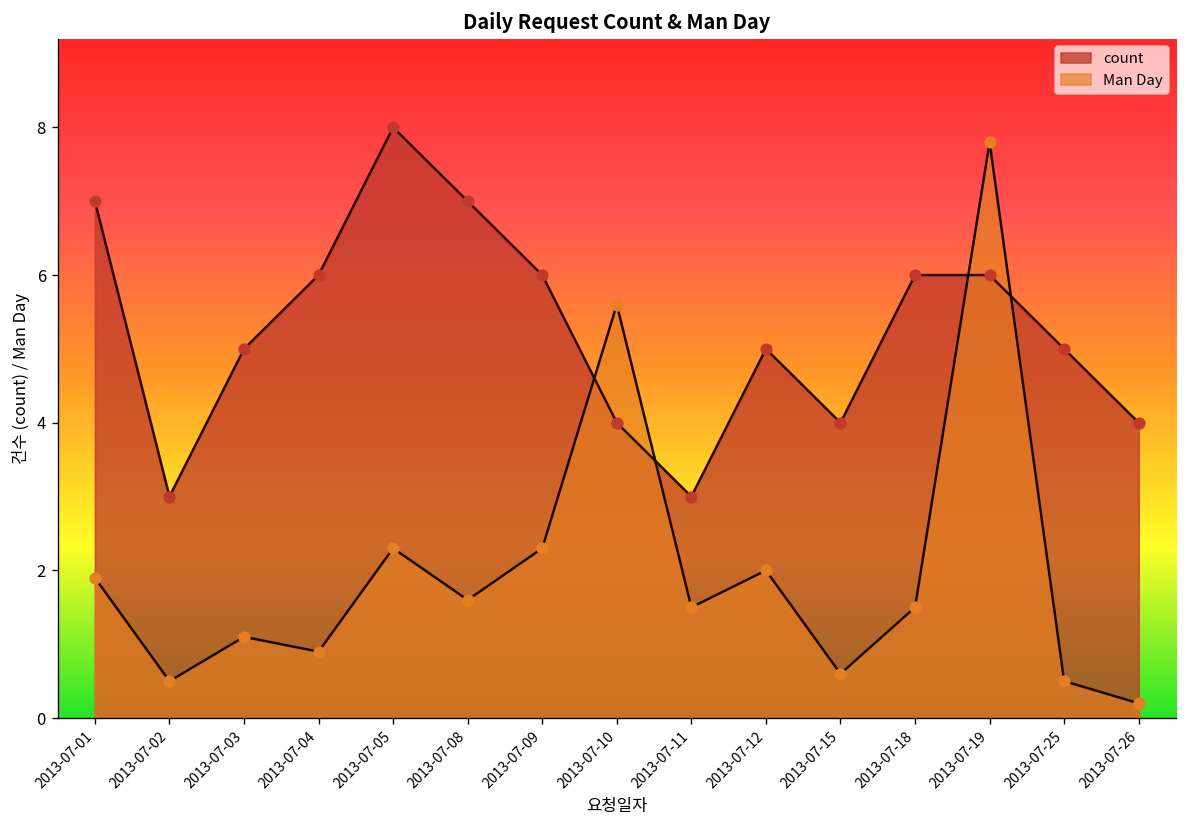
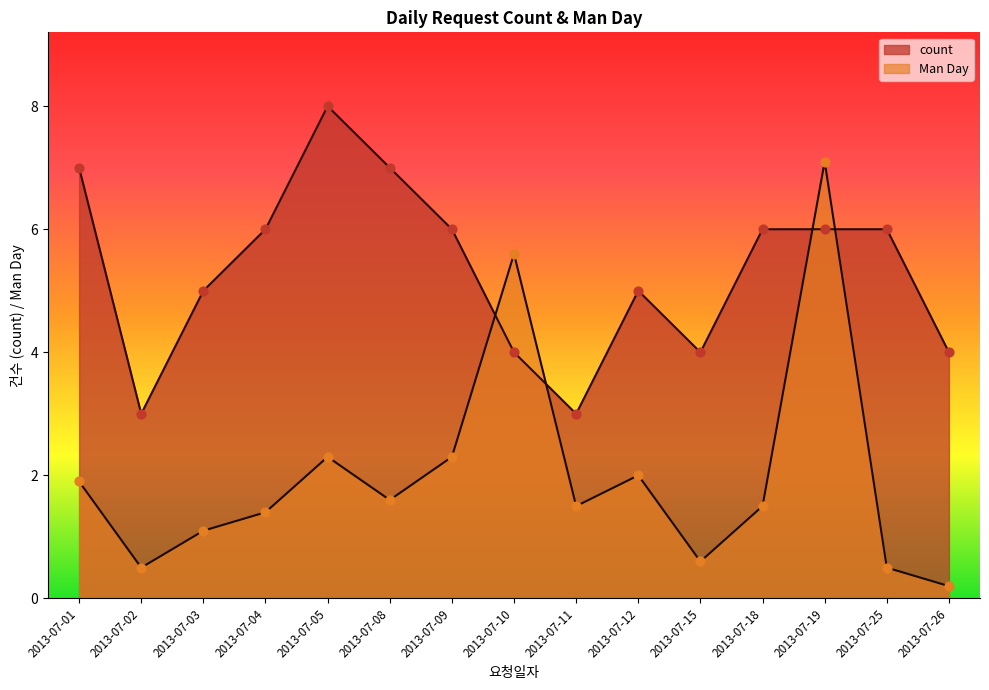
Man Day, 2013-07-04: 0.9 -> 1.4
Man Day, 2013-07-19: 7.8 -> 7.1
count, 2013-07-25: 5 -> 6
